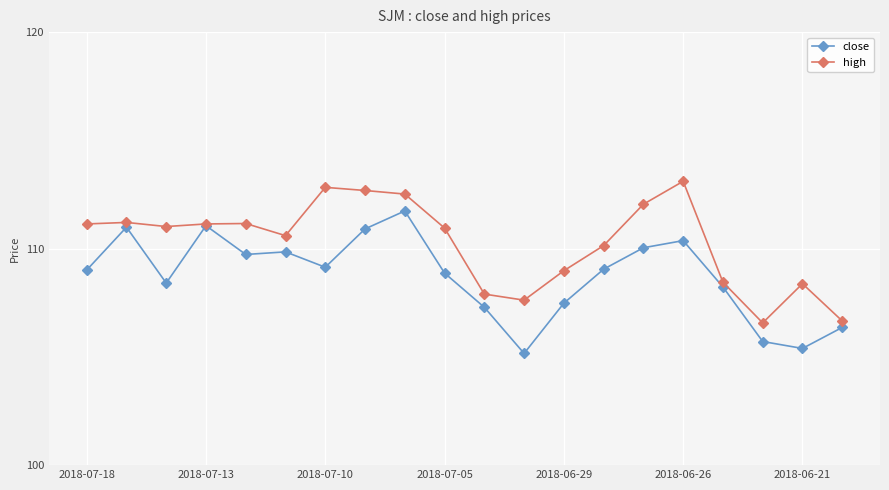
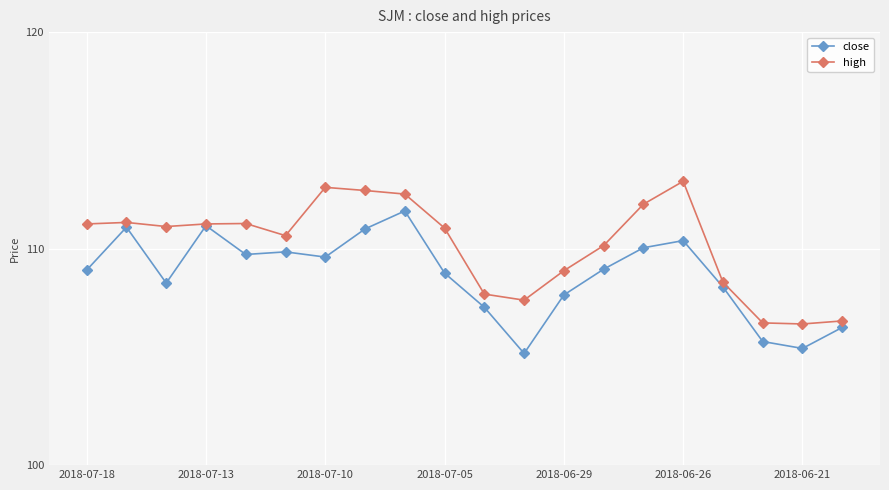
close, 2018-07-10: 109.1 -> 109.6
close, 2018-06-29: 107.5 -> 107.9
high, 2018-06-21: 108.4 -> 106.5
